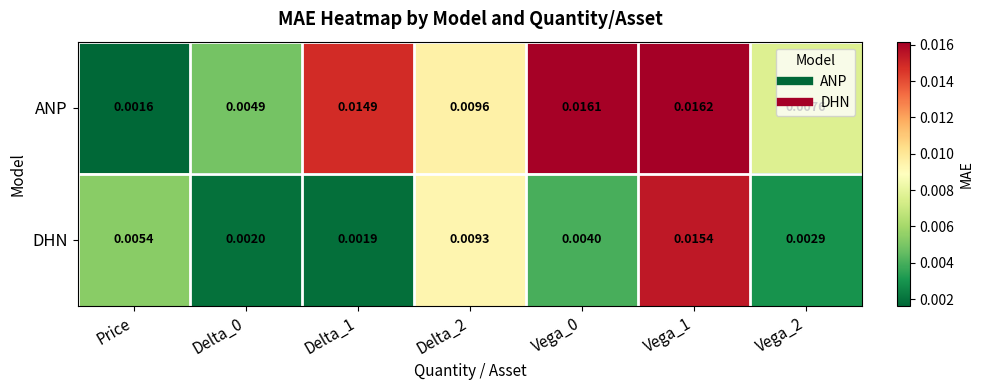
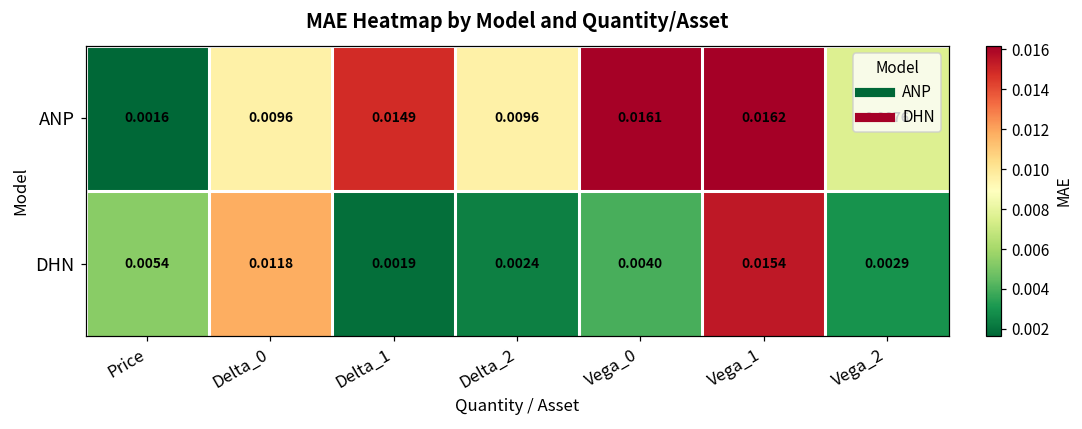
ANP, Delta_0: 0.0049 -> 0.0096
DHN, Delta_0: 0.0020 -> 0.0118
DHN, Delta_2: 0.0093 -> 0.0024
